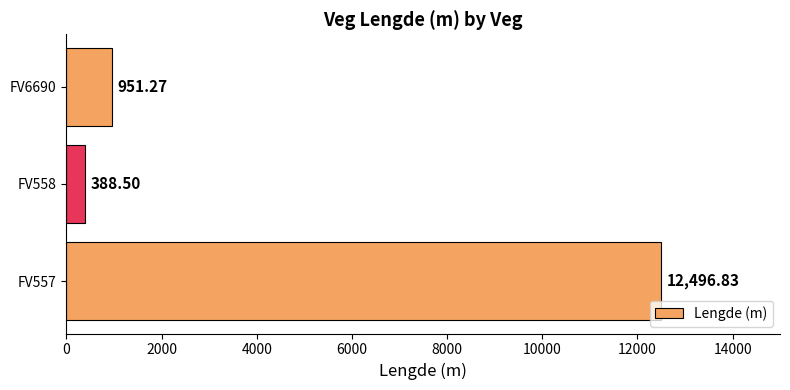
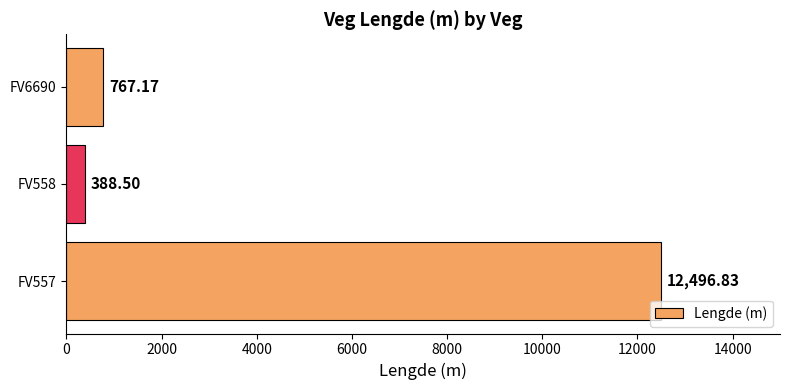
FV6690: 951.27 -> 767.17
